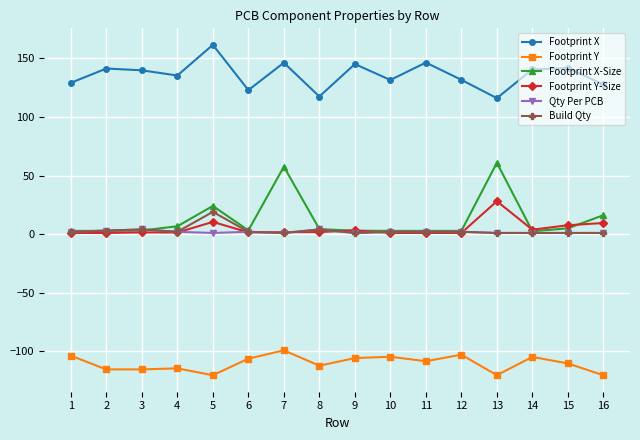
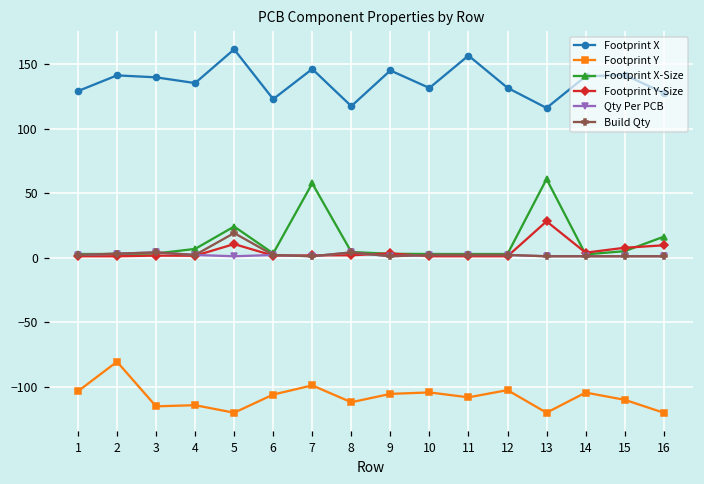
Footprint Y, 2: -115 -> -81
Footprint X, 11: 146 -> 157
